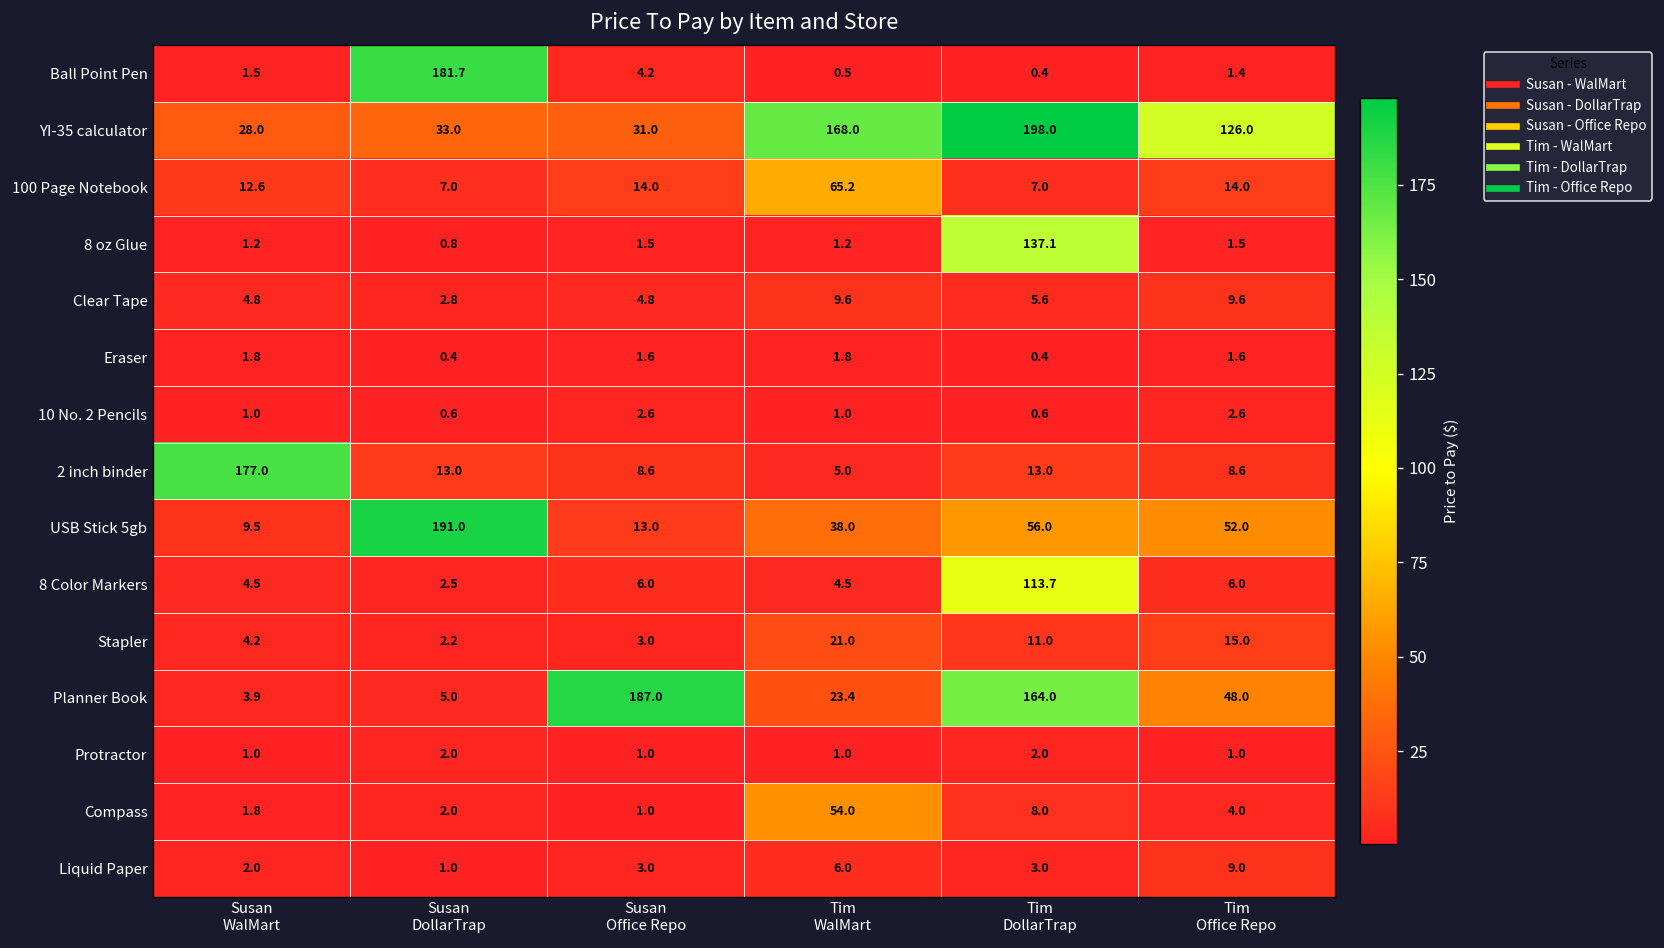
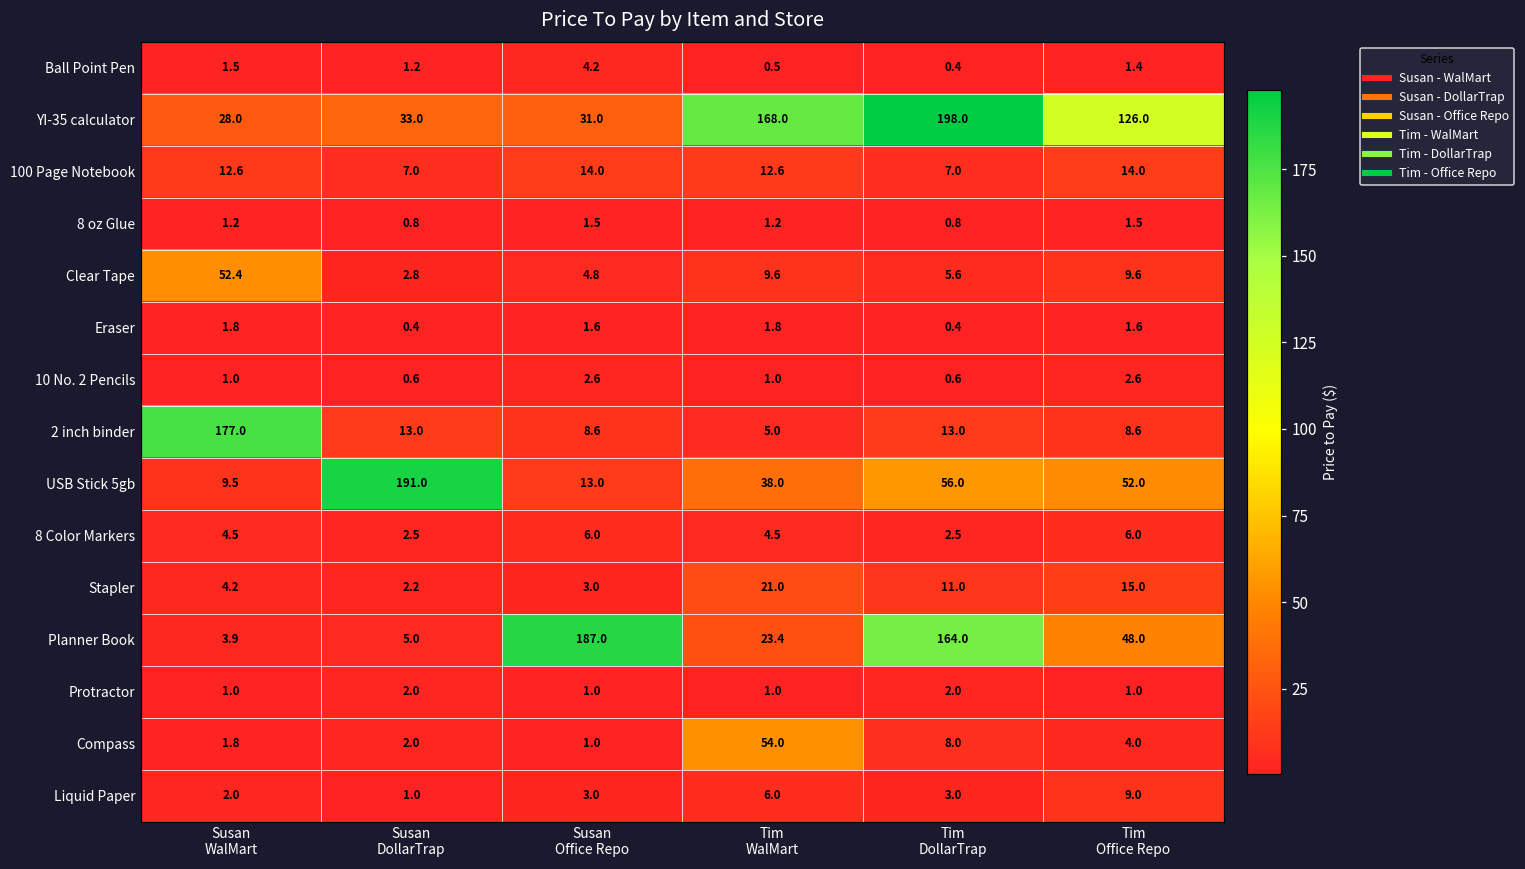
Ball Point Pen, Susan DollarTrap: 181.7 -> 1.2
100 Page Notebook, Tim WalMart: 65.2 -> 12.6
8 oz Glue, Tim DollarTrap: 137.1 -> 0.8
Clear Tape, Susan WalMart: 4.8 -> 52.4
8 Color Markers, Tim DollarTrap: 113.7 -> 2.5
